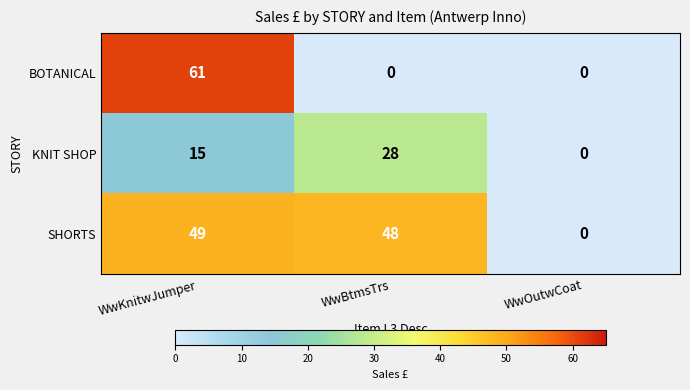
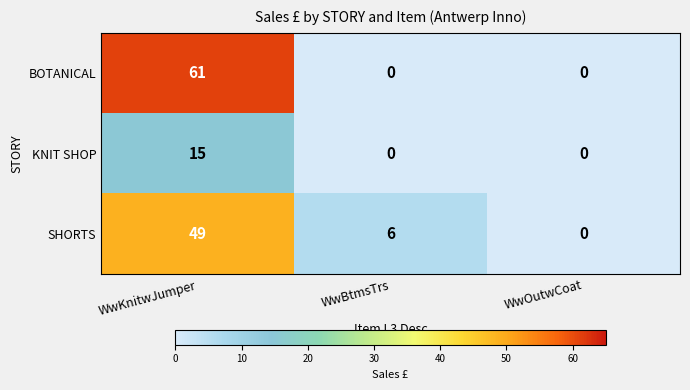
KNIT SHOP, WwBtmsTrs: 28 -> 0
SHORTS, WwBtmsTrs: 48 -> 6
